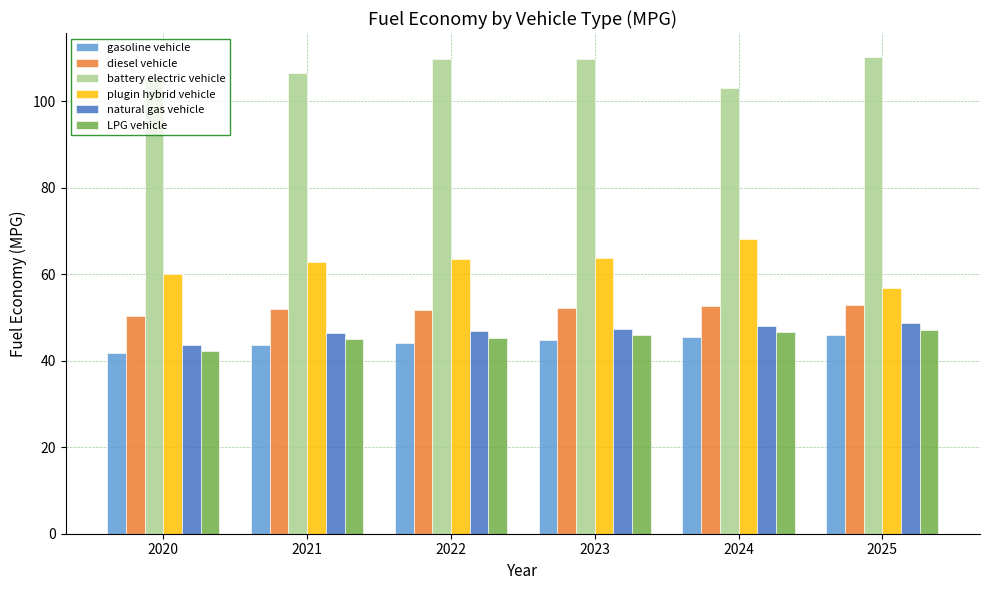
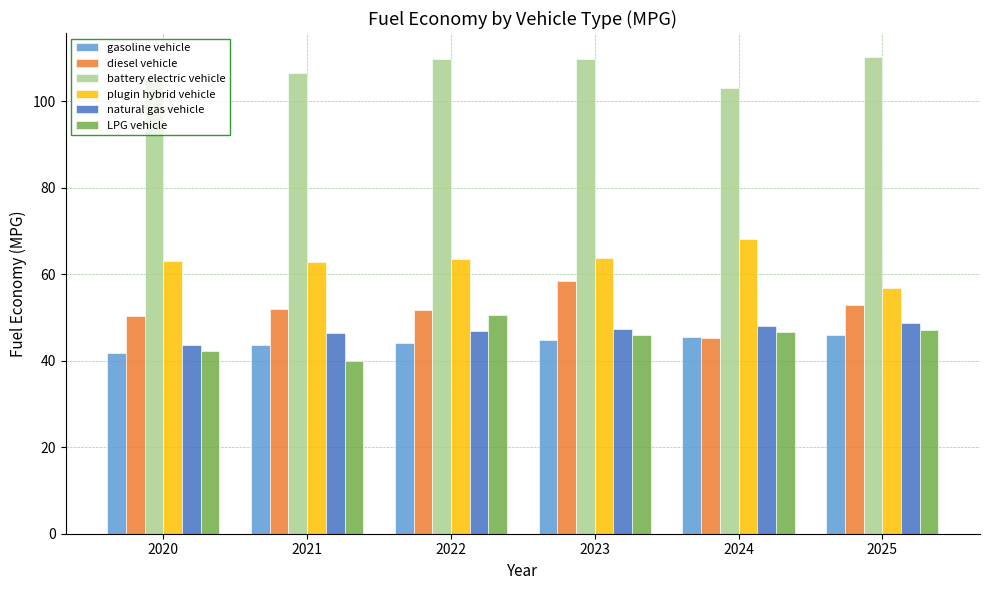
plugin hybrid vehicle, 2020: 60 -> 63
LPG vehicle, 2021: 45 -> 40
LPG vehicle, 2022: 45 -> 51
diesel vehicle, 2023: 52 -> 58
diesel vehicle, 2024: 53 -> 45
